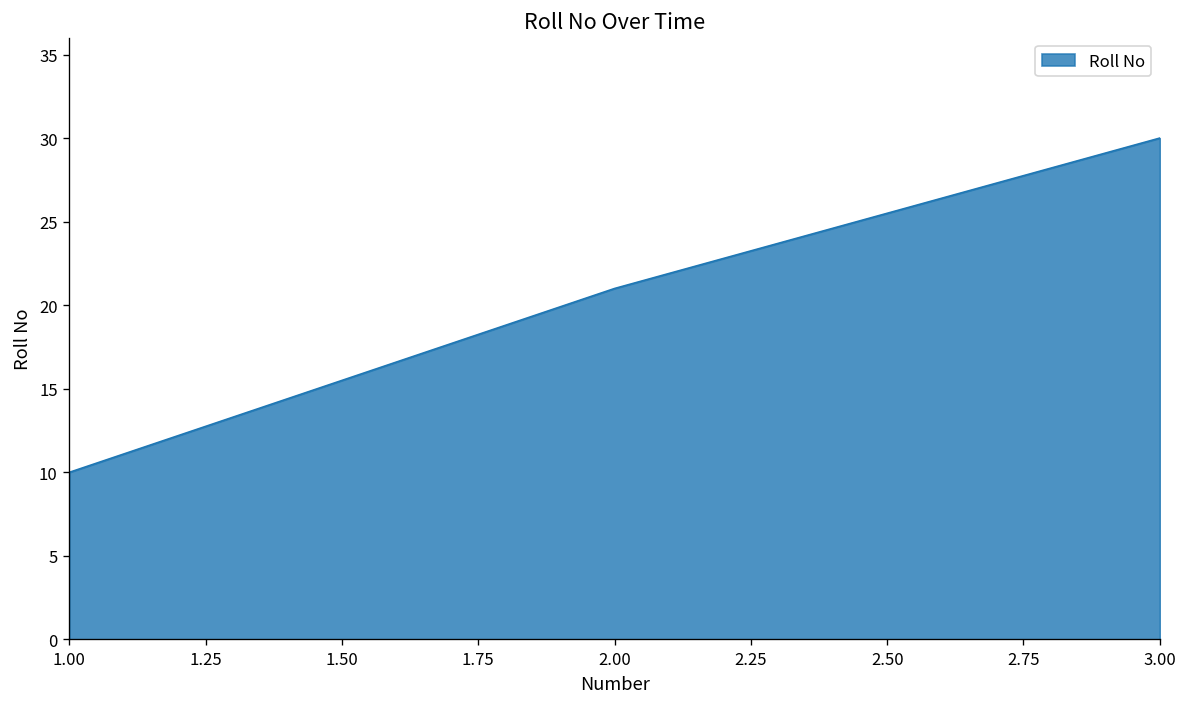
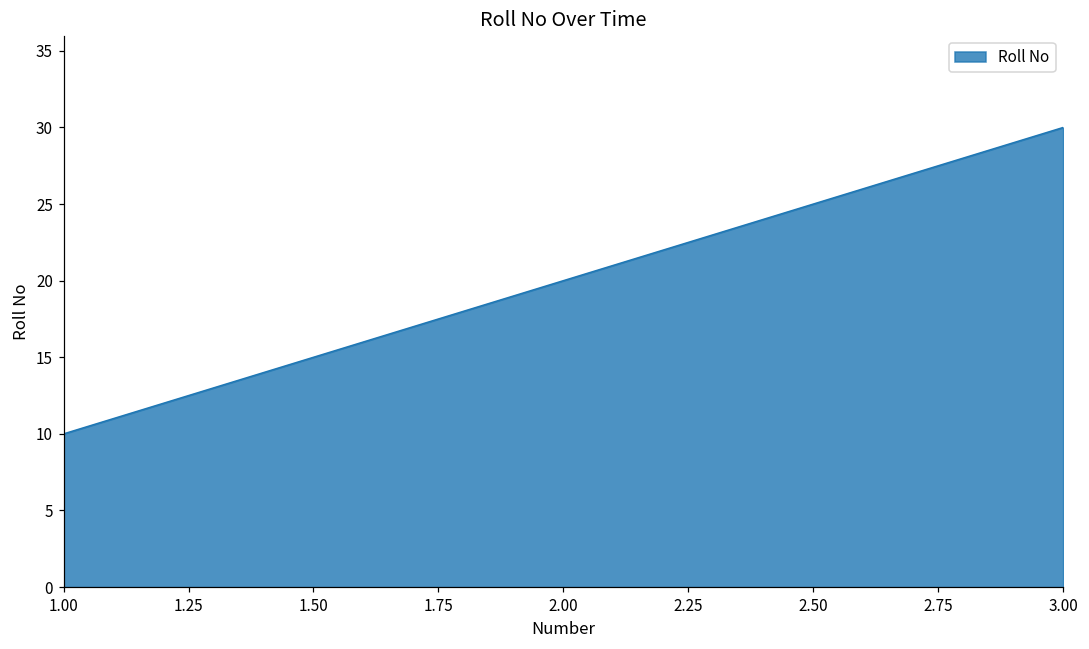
2.00: 21 -> 20
